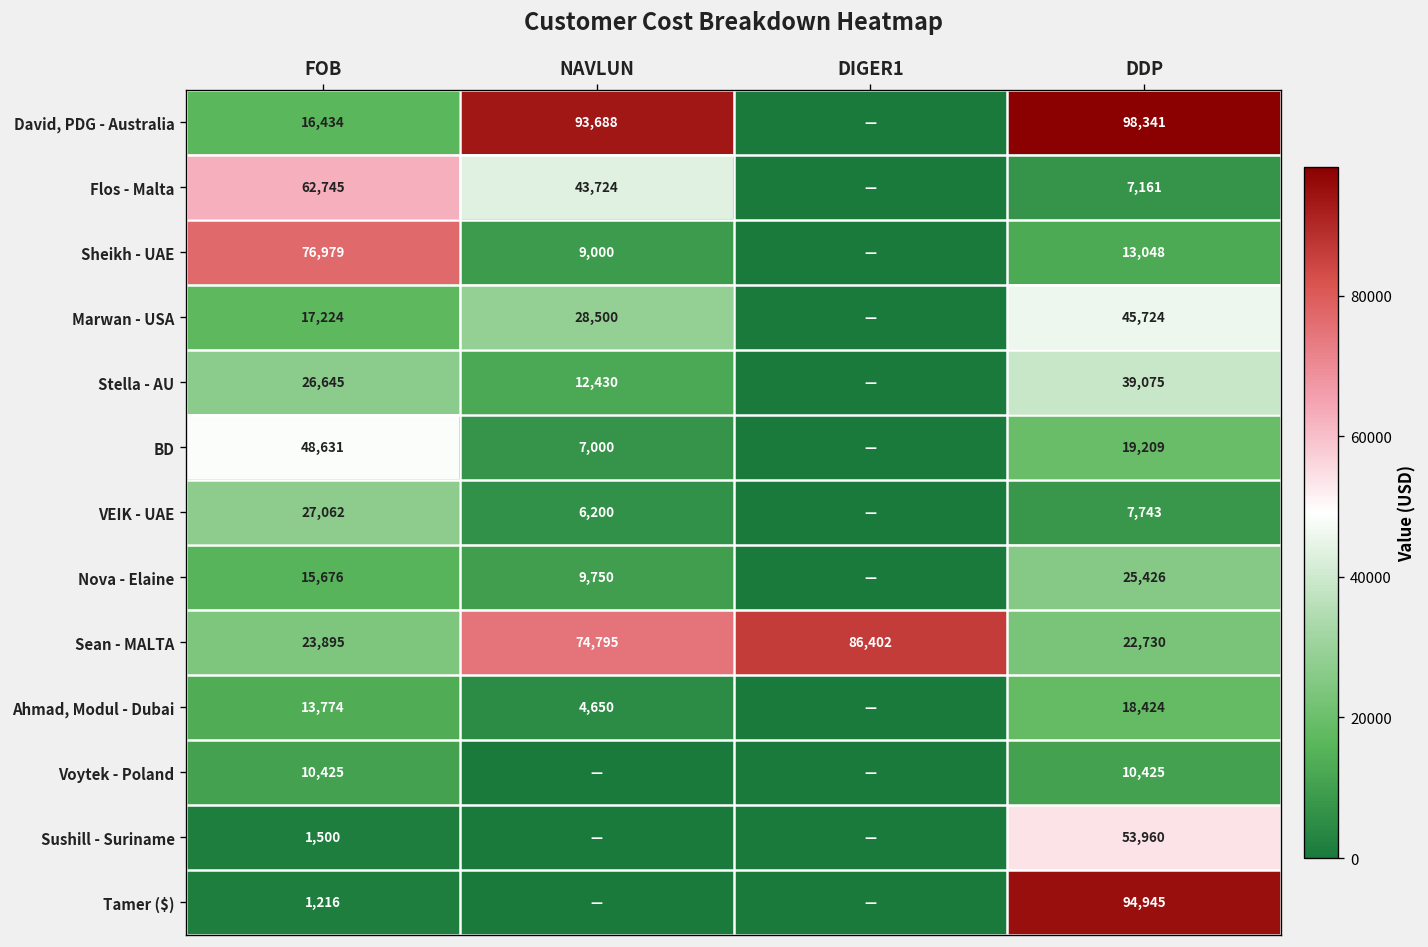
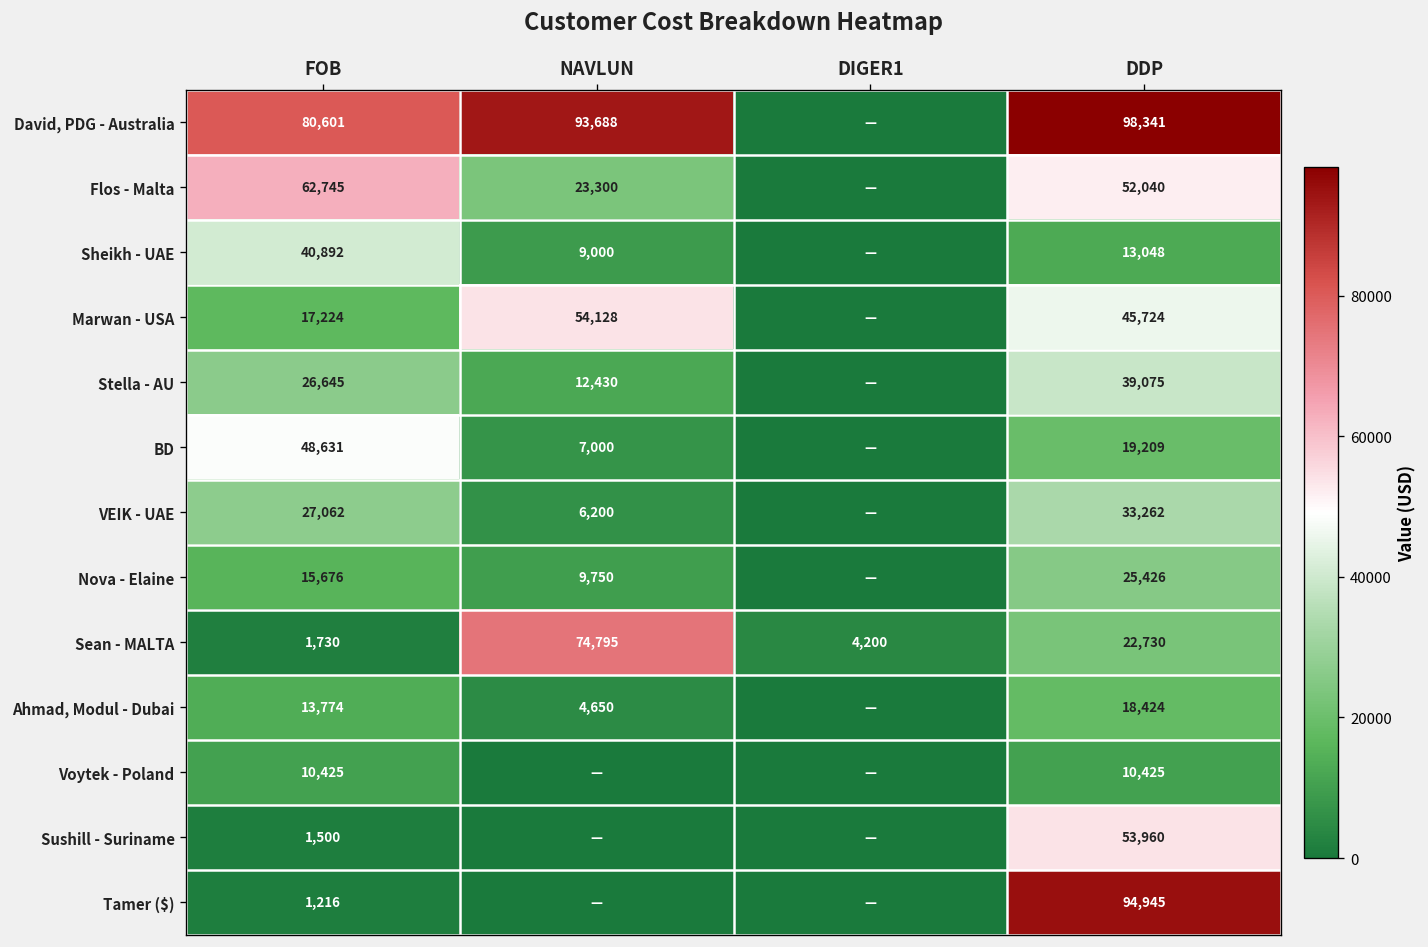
David, PDG - Australia, FOB: 16,434 -> 80,601
Flos - Malta, NAVLUN: 43,724 -> 23,300
Flos - Malta, DDP: 7,161 -> 52,040
Sheikh - UAE, FOB: 76,979 -> 40,892
Marwan - USA, NAVLUN: 28,500 -> 54,128
VEIK - UAE, DDP: 7,743 -> 33,262
Sean - MALTA, FOB: 23,895 -> 1,730
Sean - MALTA, DIGER1: 86,402 -> 4,200
